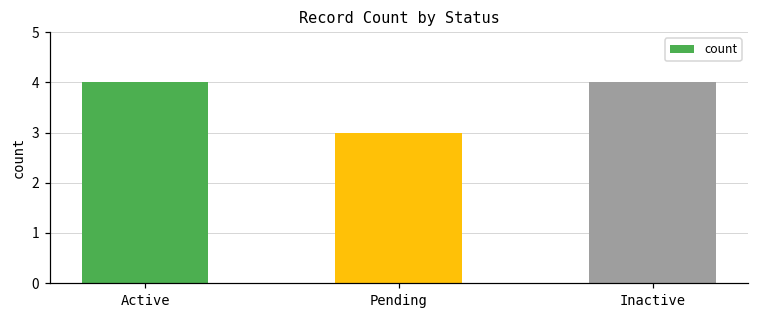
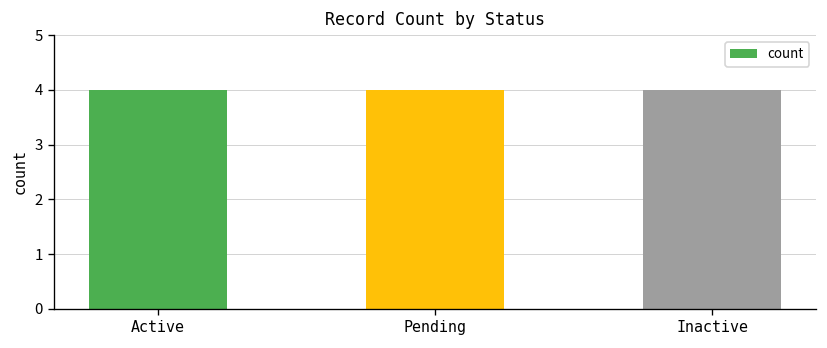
Pending: 3 -> 4
